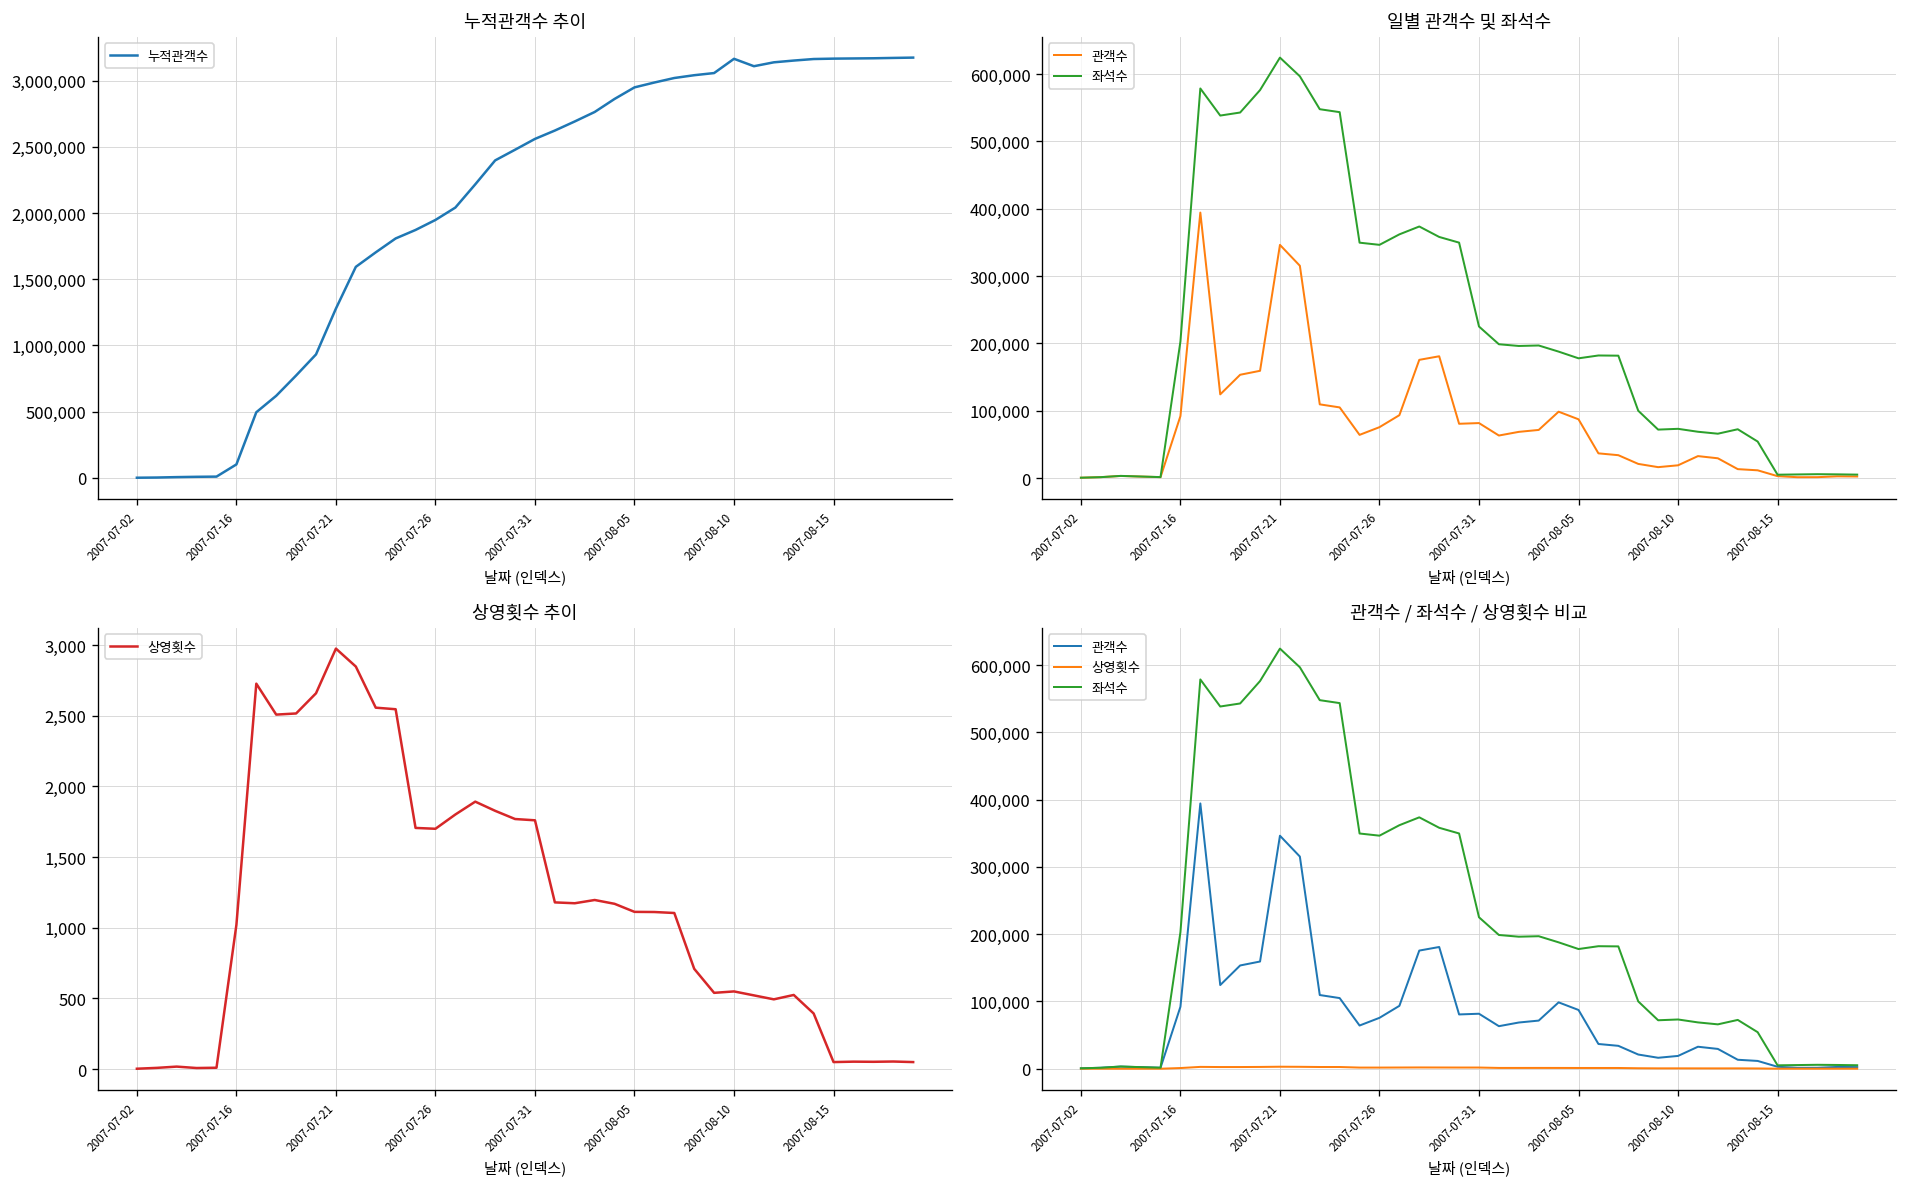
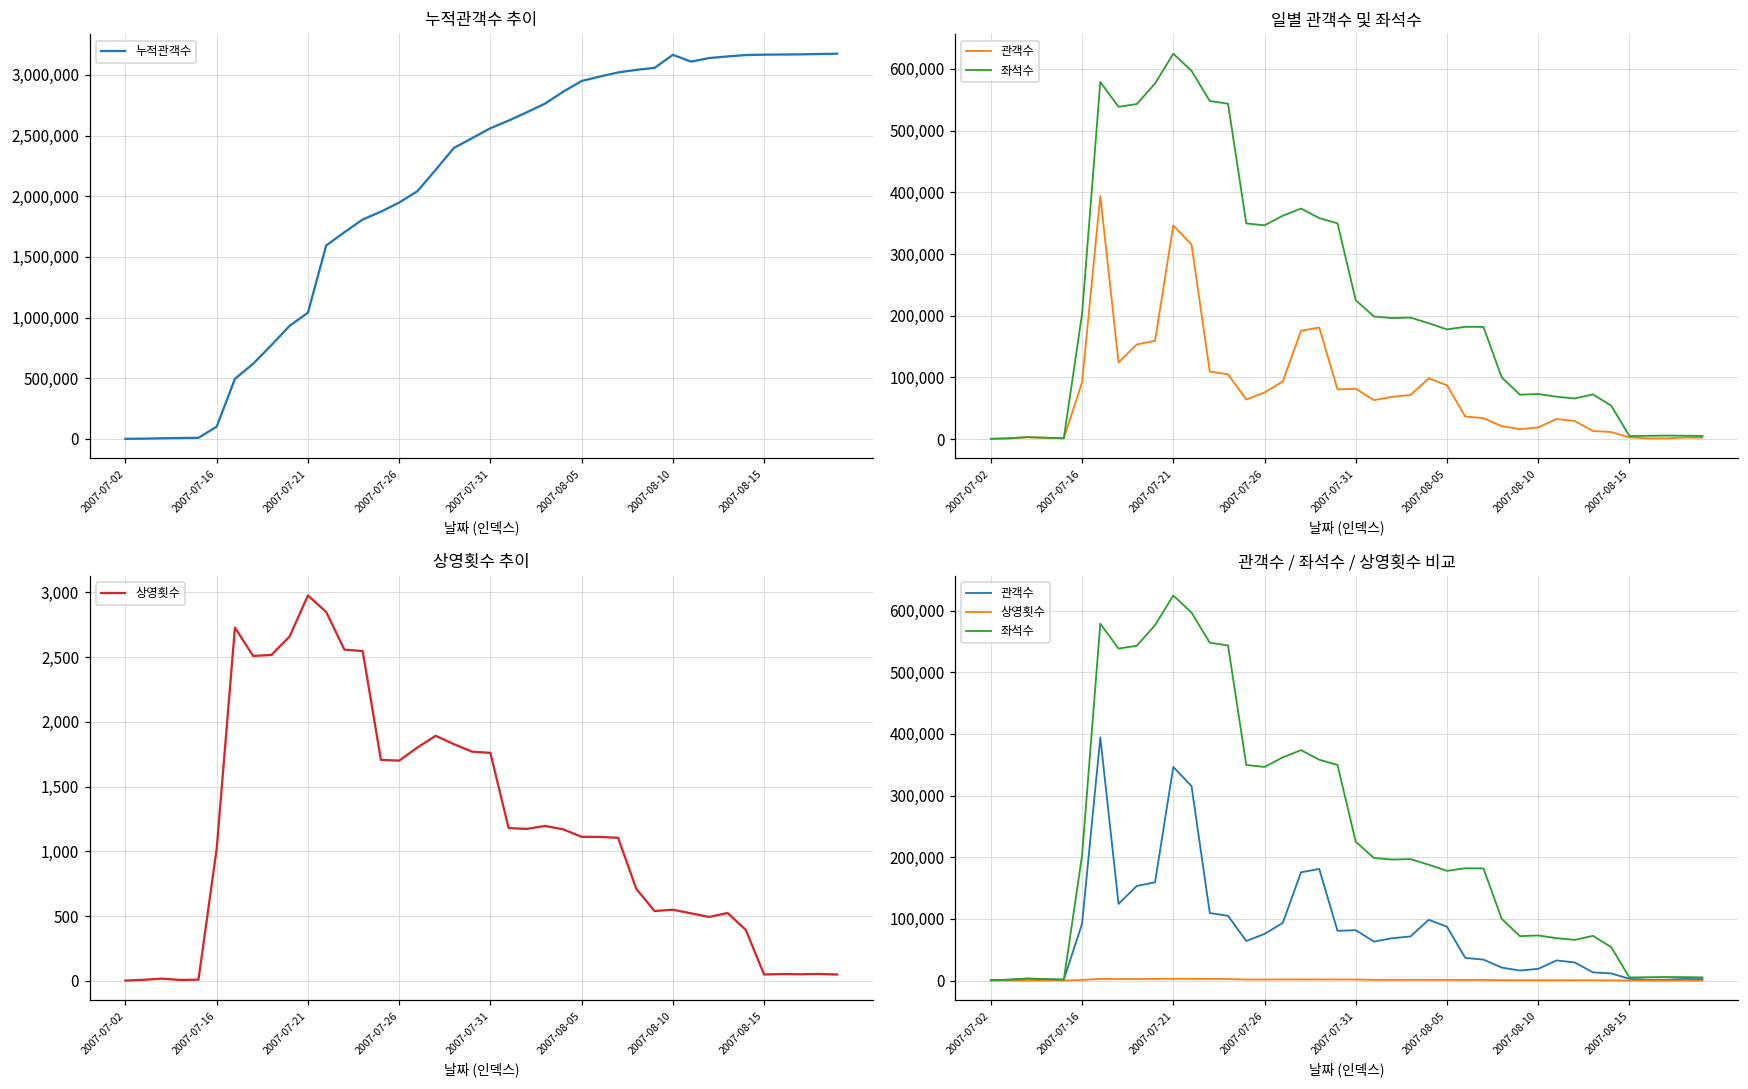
누적관객수 추이, 2007-07-21: 1,280,000 -> 1,040,000
